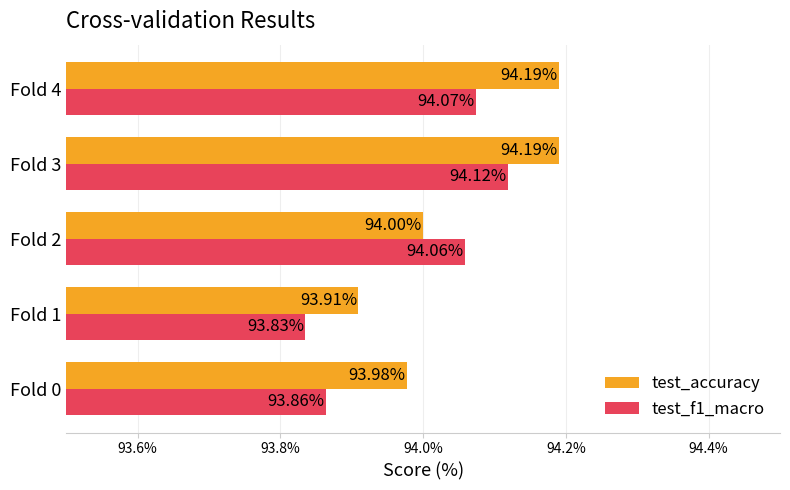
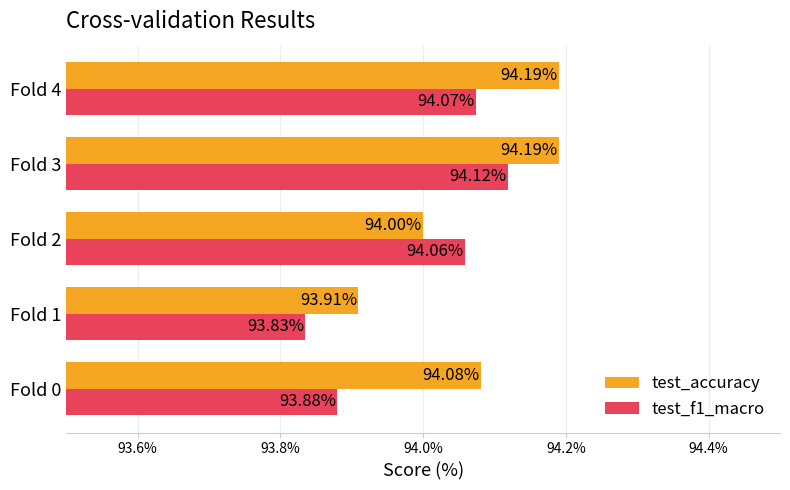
test_accuracy, Fold 0: 93.98% -> 94.08%
test_f1_macro, Fold 0: 93.86% -> 93.88%
